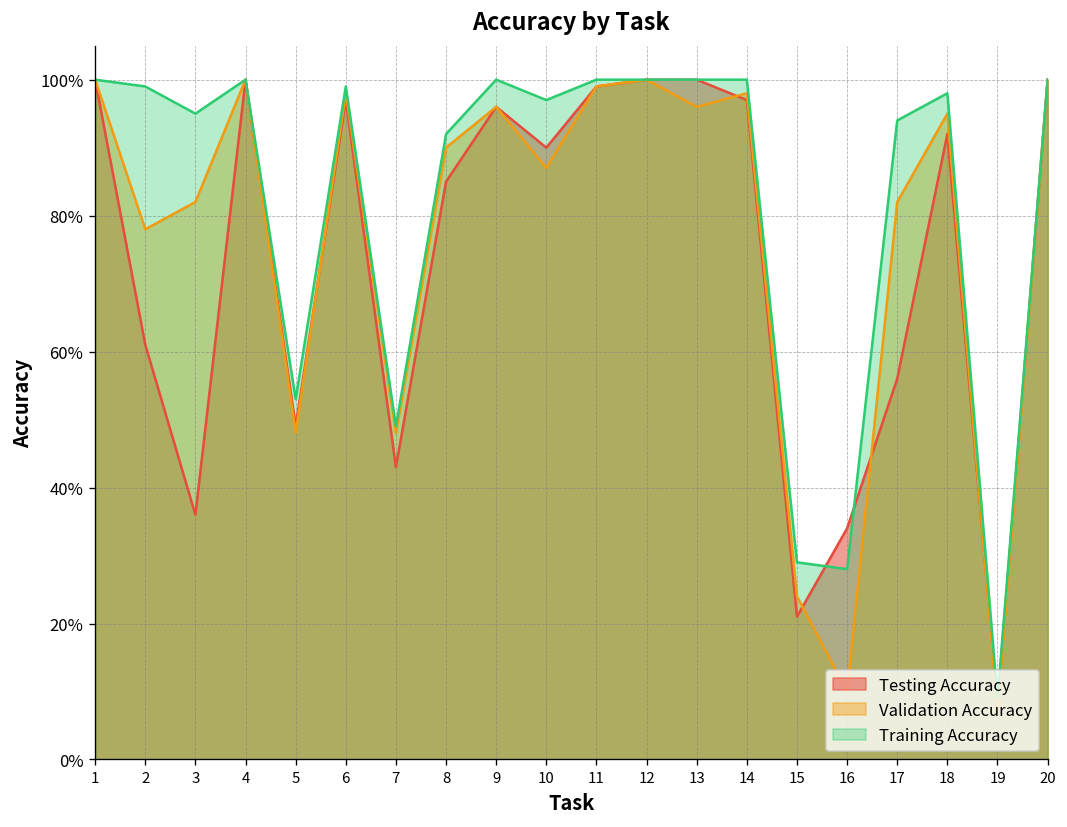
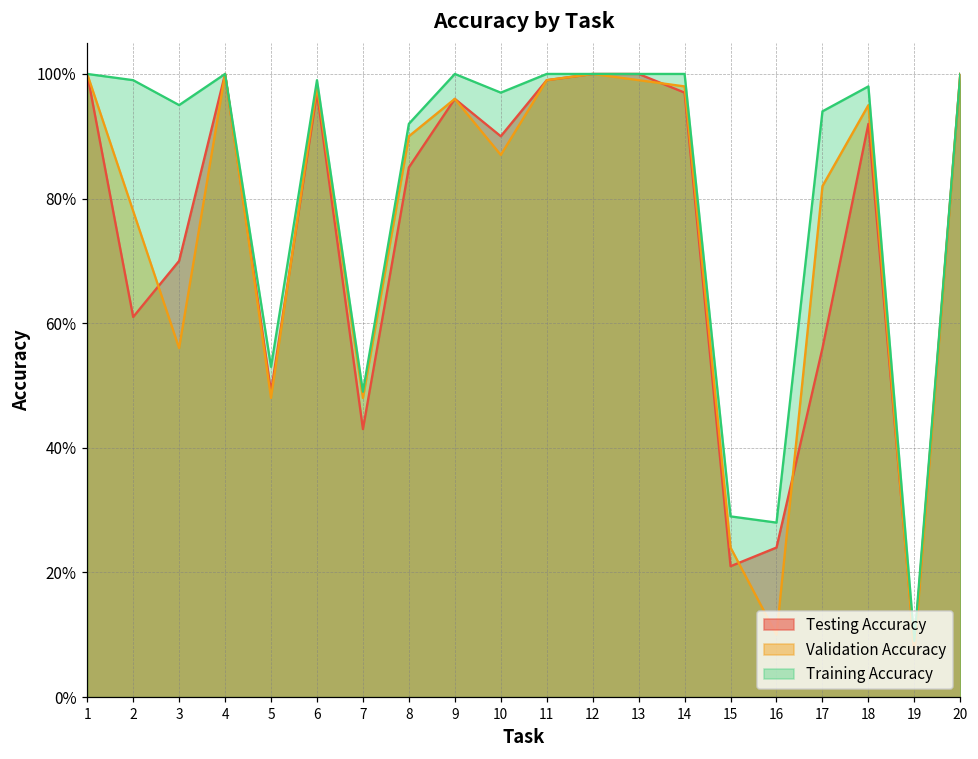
Testing Accuracy, 3: 36% -> 70%
Validation Accuracy, 3: 82% -> 56%
Validation Accuracy, 13: 96% -> 99%
Testing Accuracy, 16: 34% -> 24%
